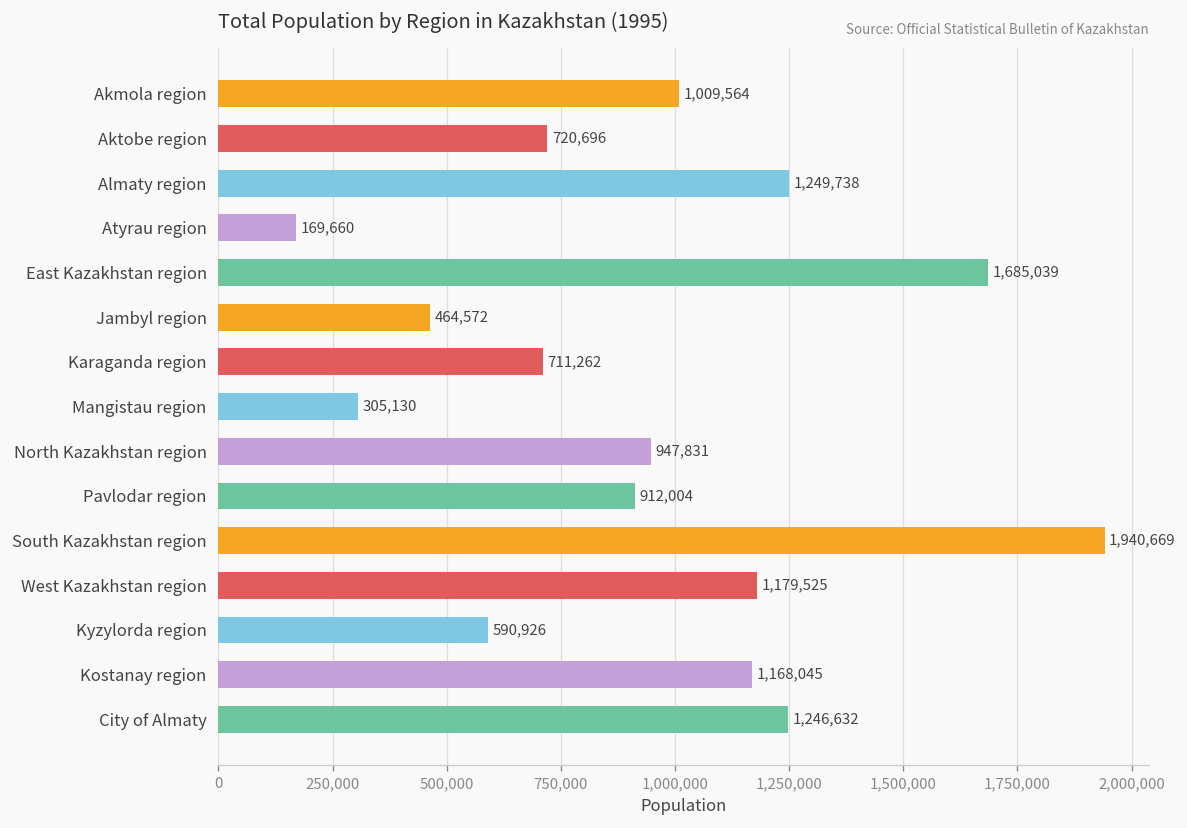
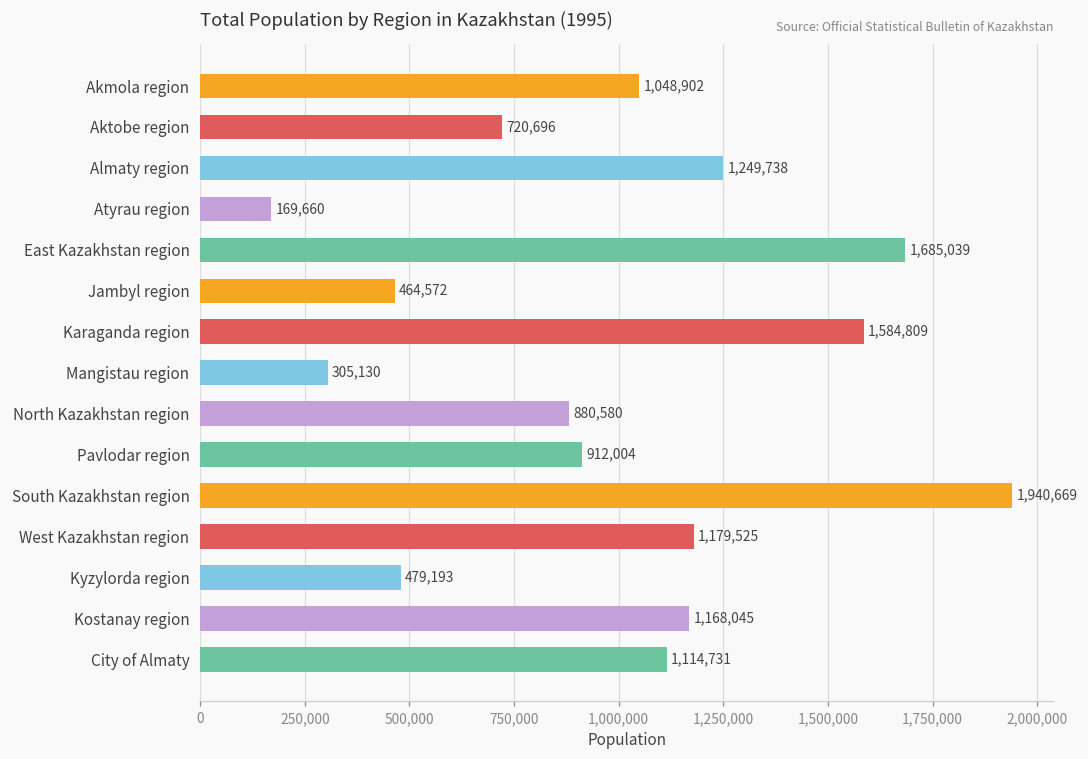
Akmola region: 1,009,564 -> 1,048,902
Karaganda region: 711,262 -> 1,584,809
North Kazakhstan region: 947,831 -> 880,580
Kyzylorda region: 590,926 -> 479,193
City of Almaty: 1,246,632 -> 1,114,731
